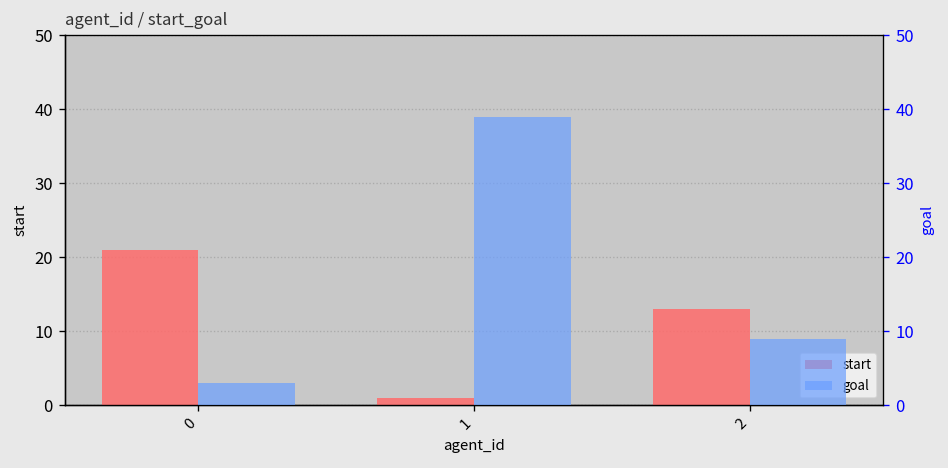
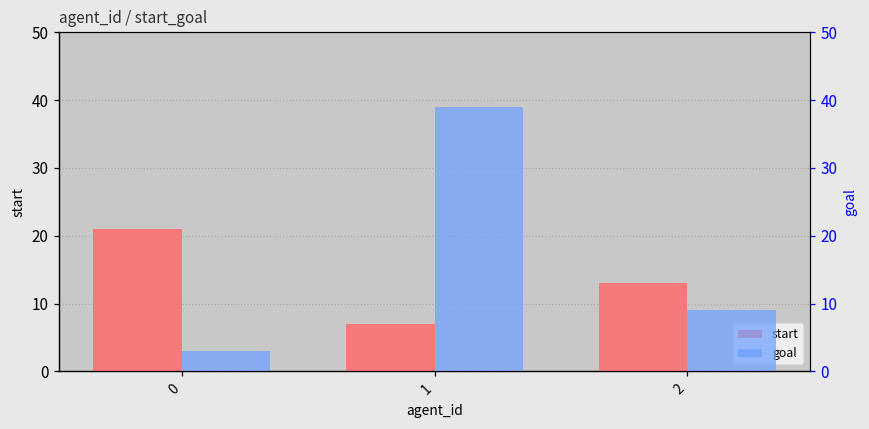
start, 1: 1 -> 7
